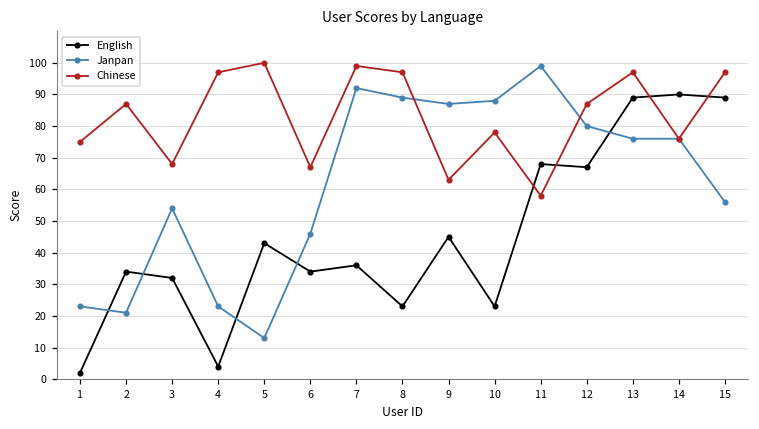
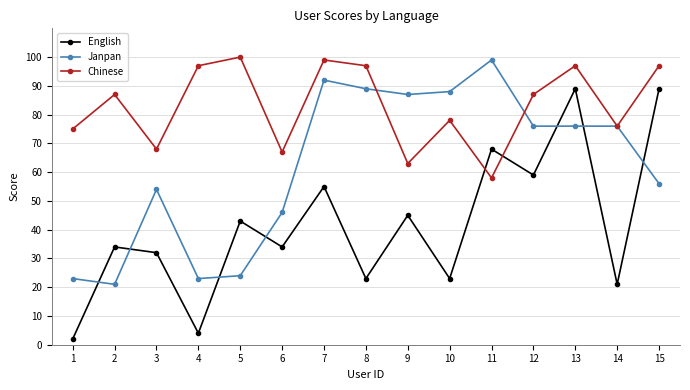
Janpan, 5: 13 -> 24
English, 7: 36 -> 55
English, 12: 67 -> 59
Janpan, 12: 80 -> 76
English, 14: 90 -> 21
